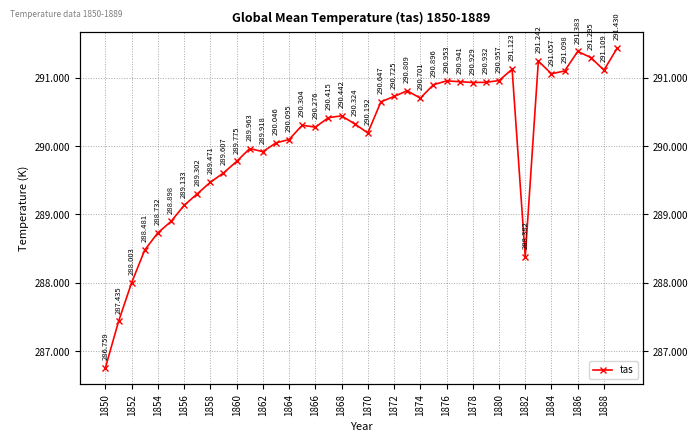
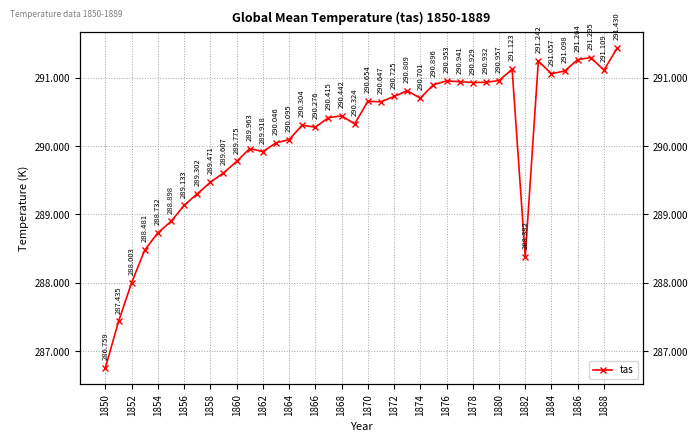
1870: 290.192 -> 290.654
1886: 291.383 -> 291.264
